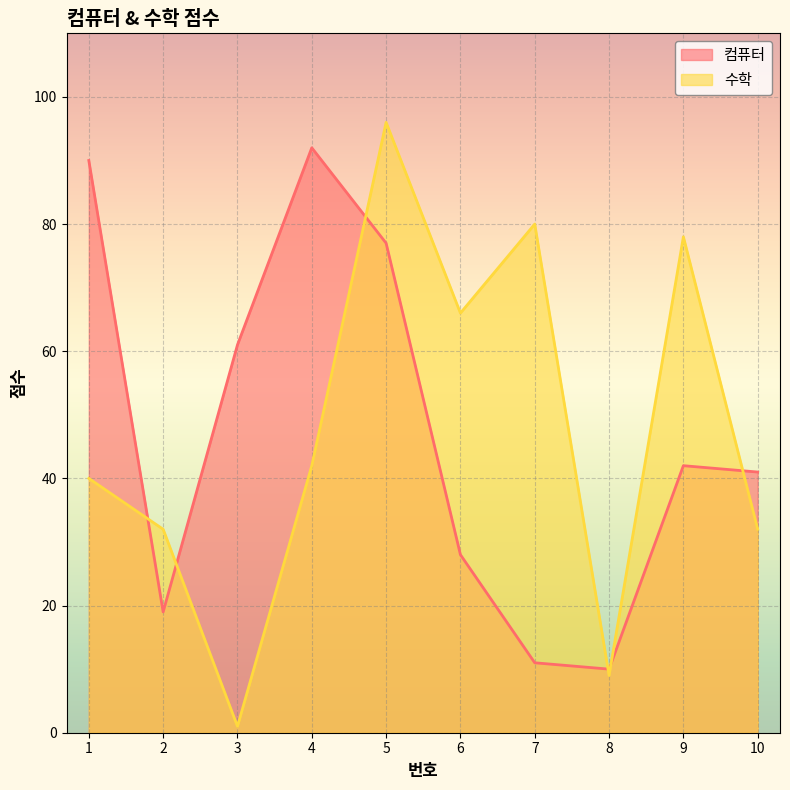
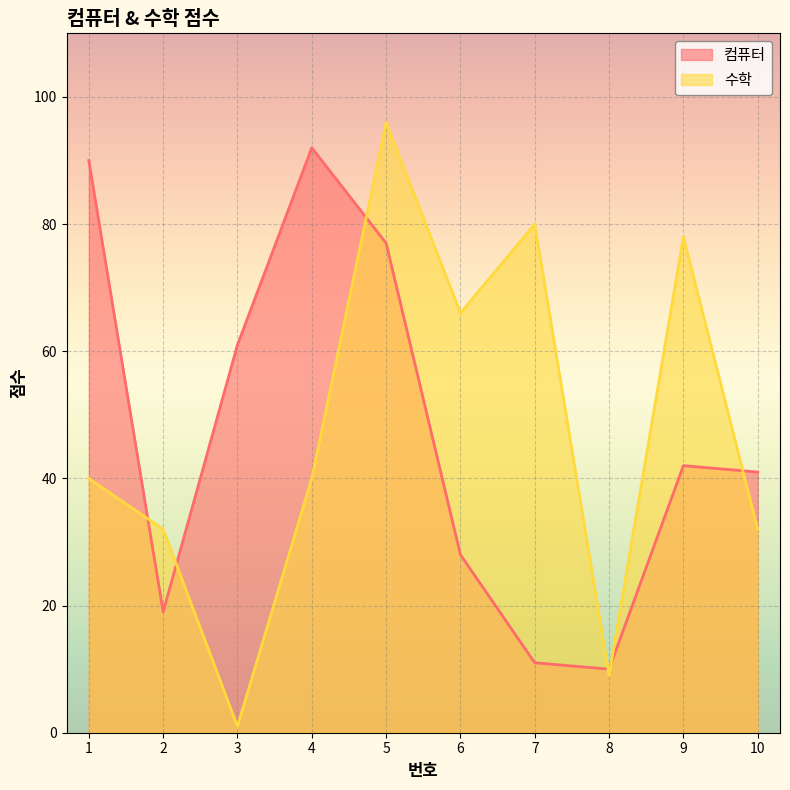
수학, 4: 42 -> 40
